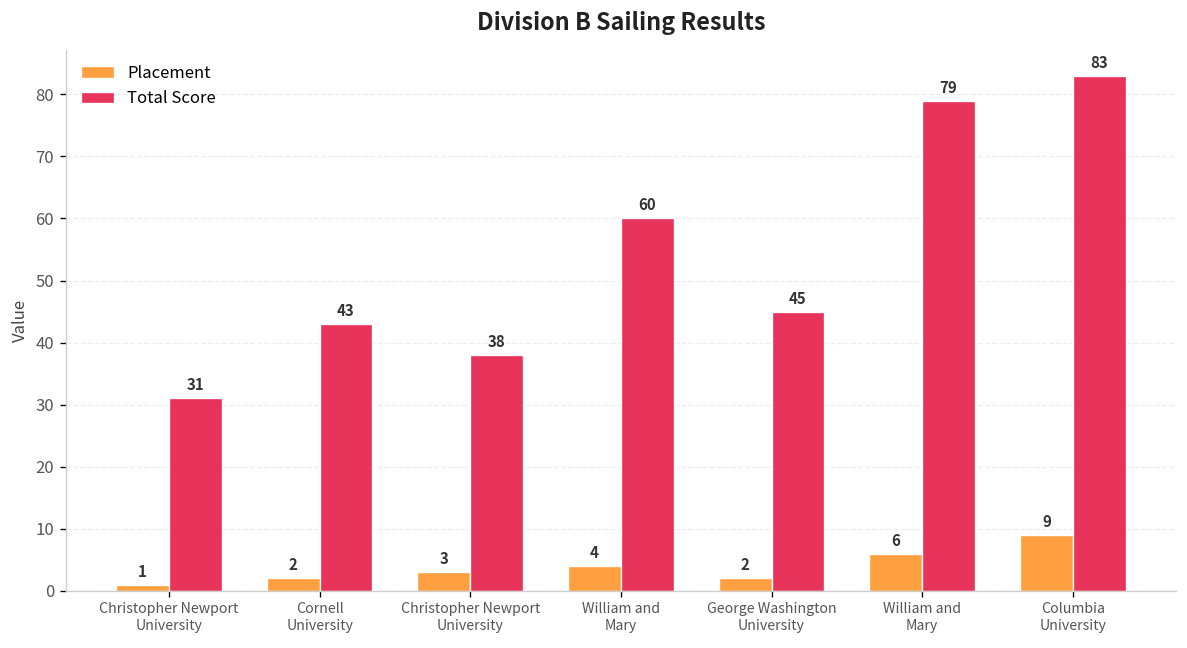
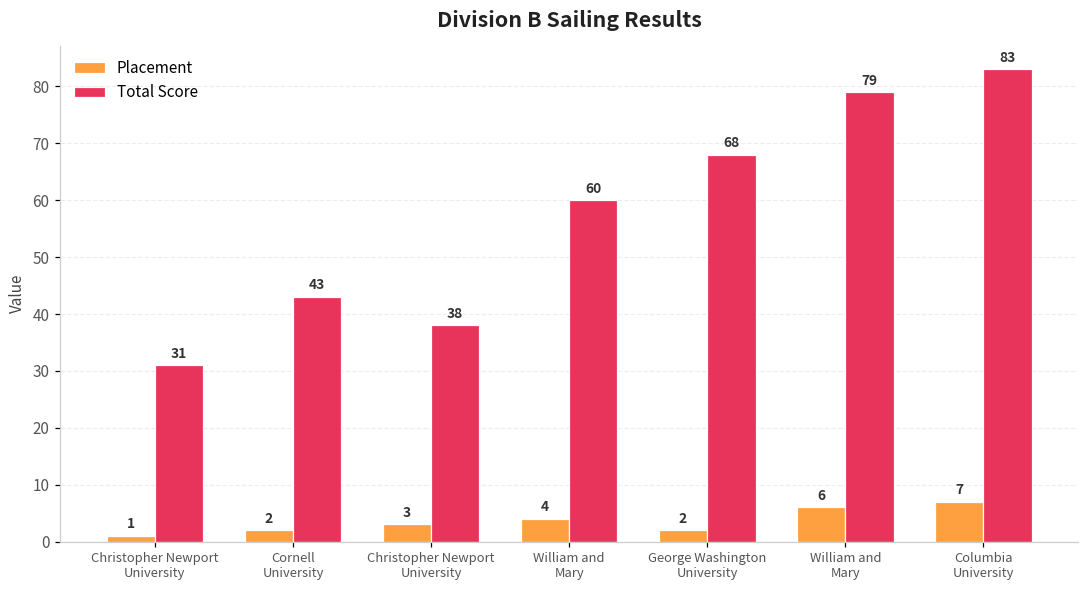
Total Score, George Washington University: 45 -> 68
Placement, Columbia University: 9 -> 7
